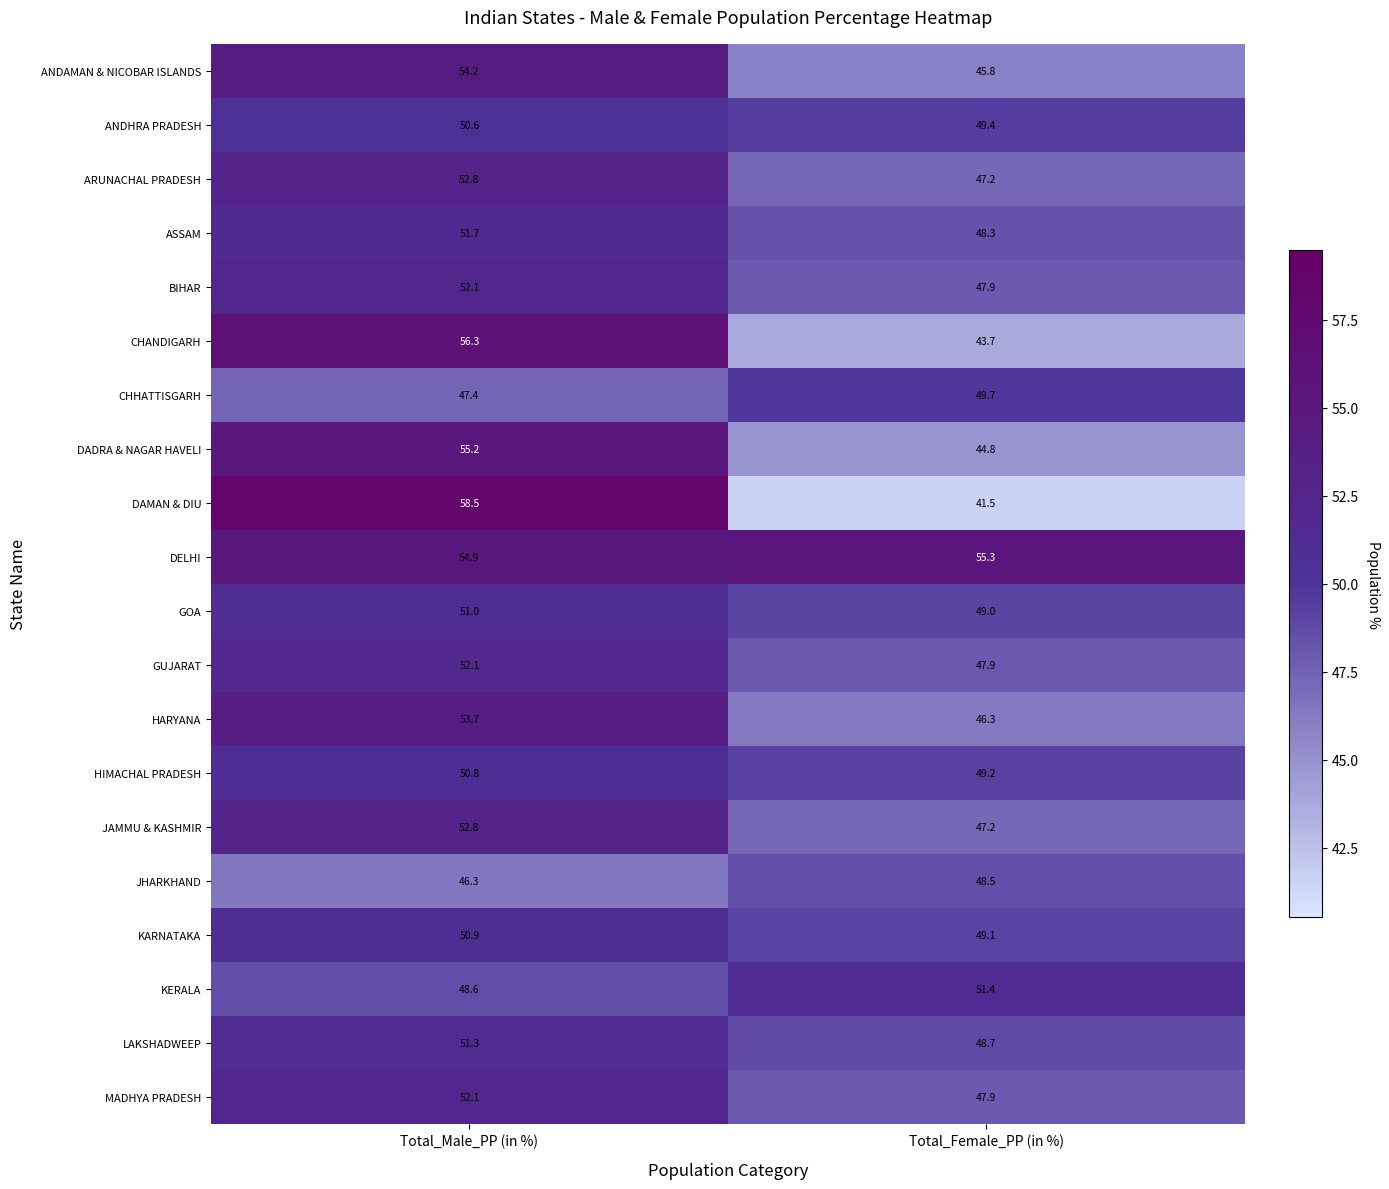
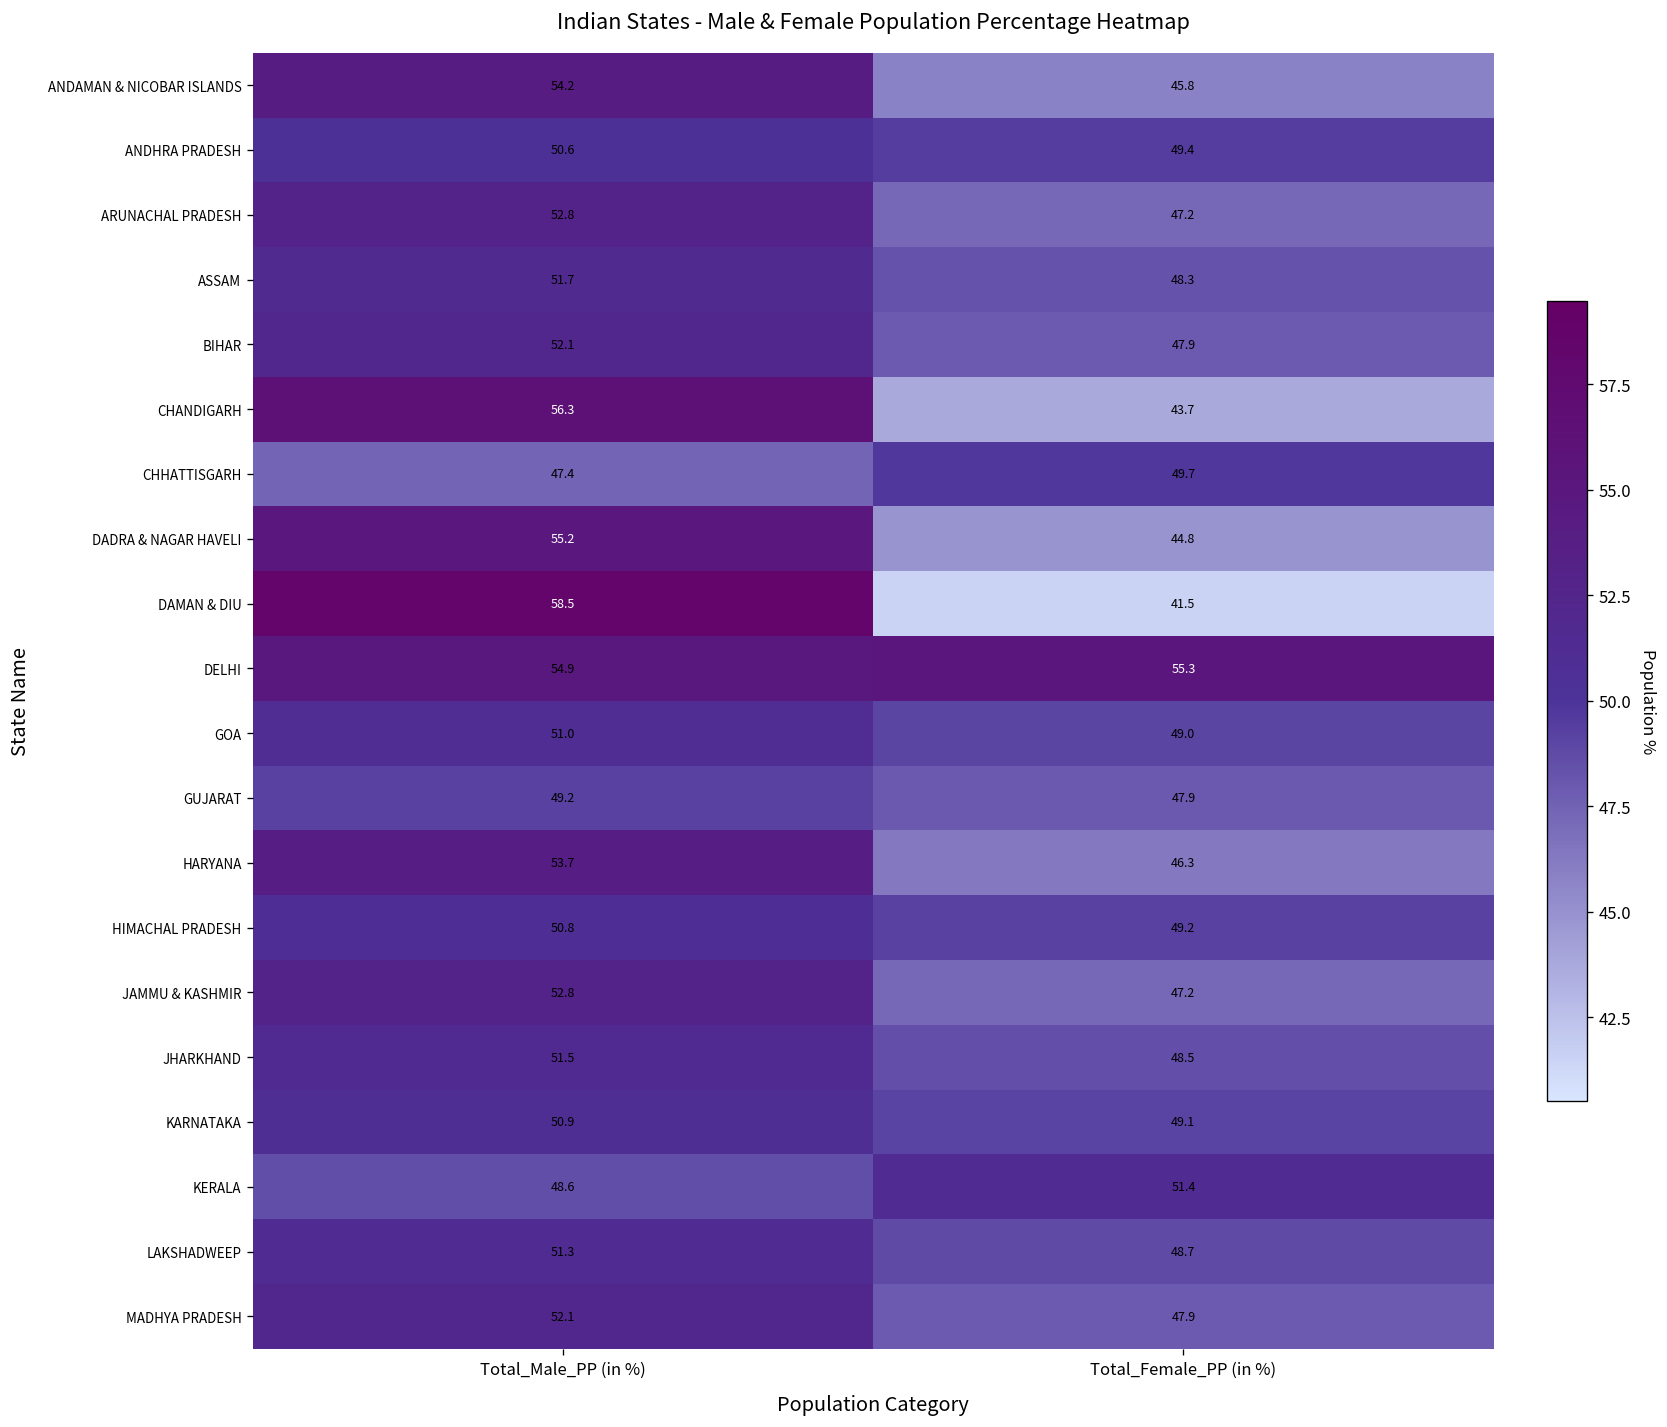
GUJARAT, Total_Male_PP (in %): 52.1 -> 49.2
JHARKHAND, Total_Male_PP (in %): 46.3 -> 51.5
